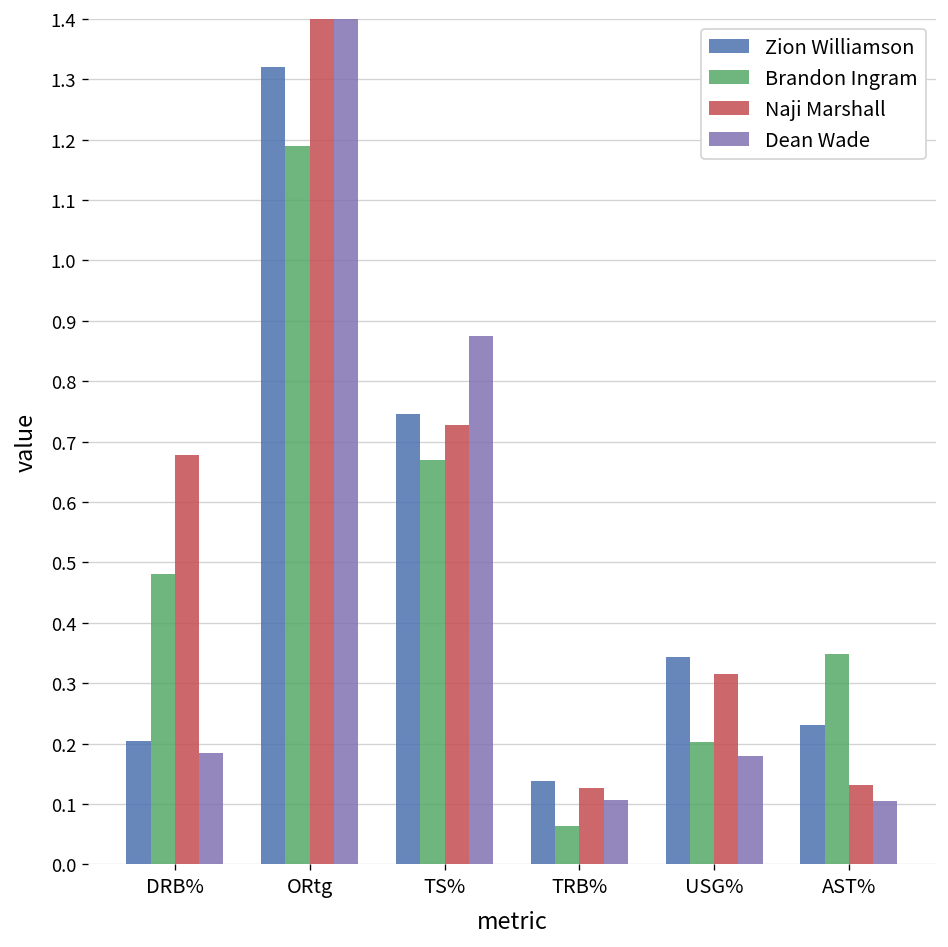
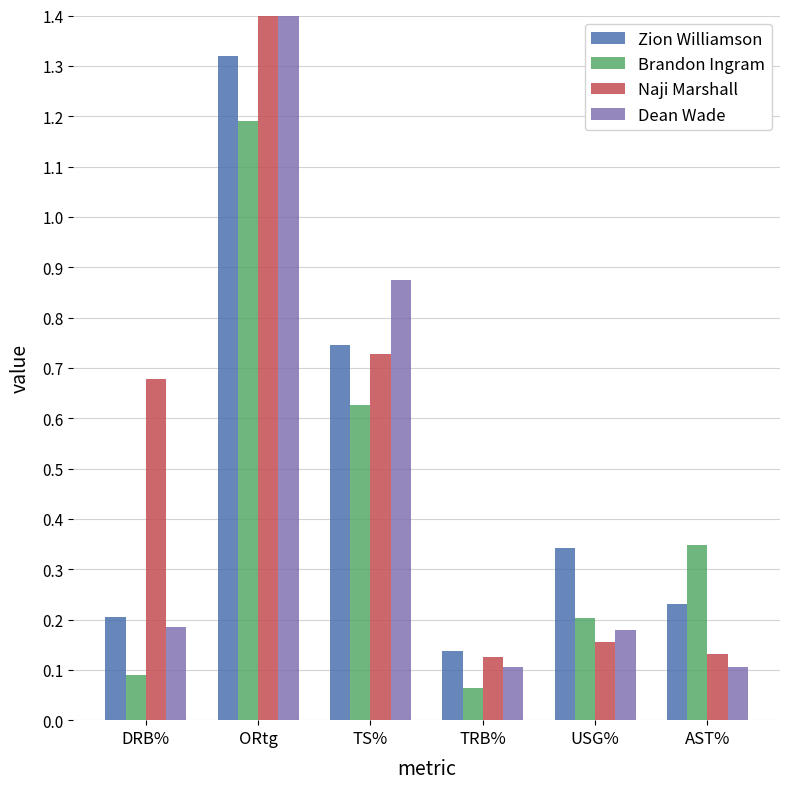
Brandon Ingram, DRB%: 0.48 -> 0.09
Brandon Ingram, TS%: 0.67 -> 0.63
Naji Marshall, USG%: 0.32 -> 0.16
